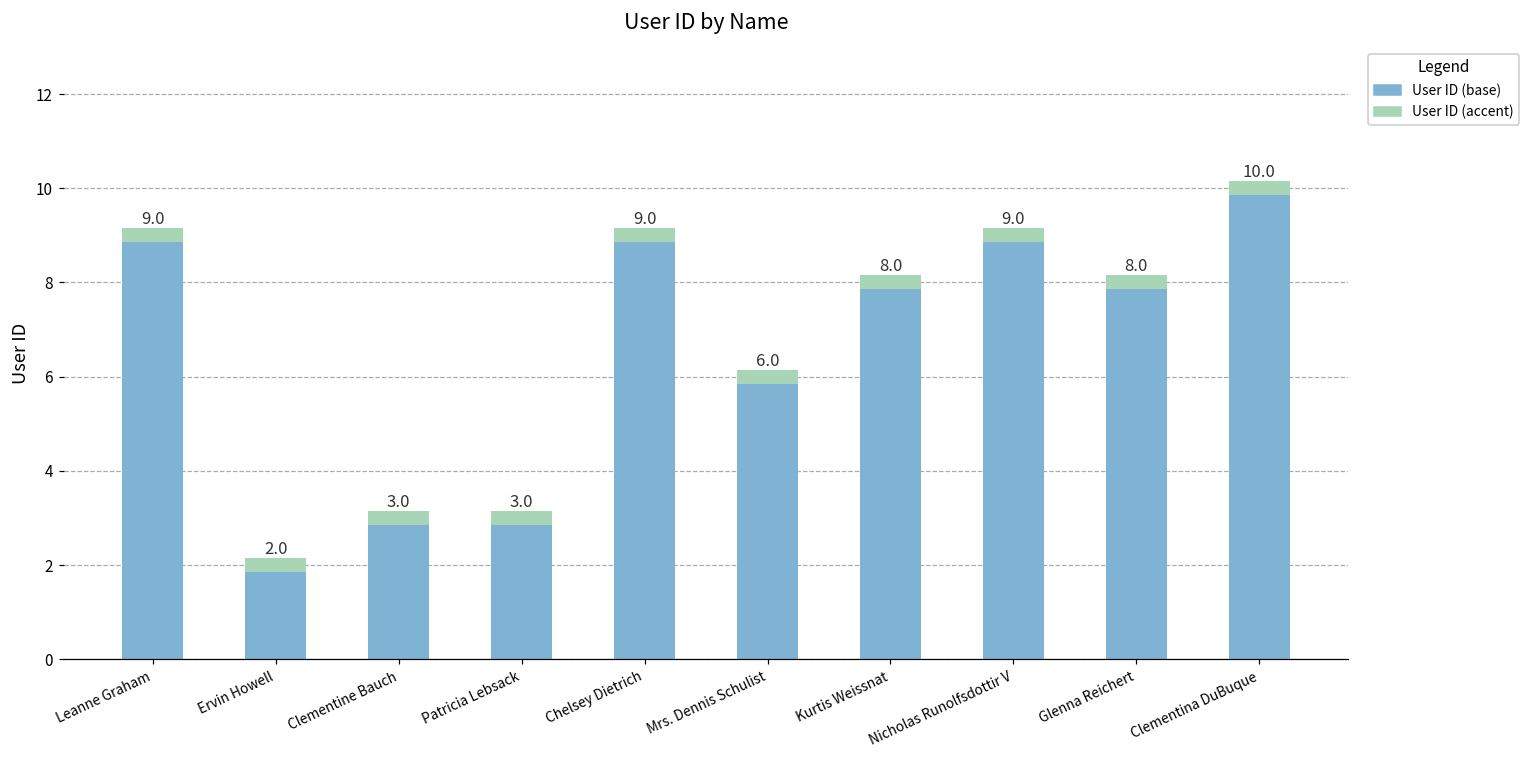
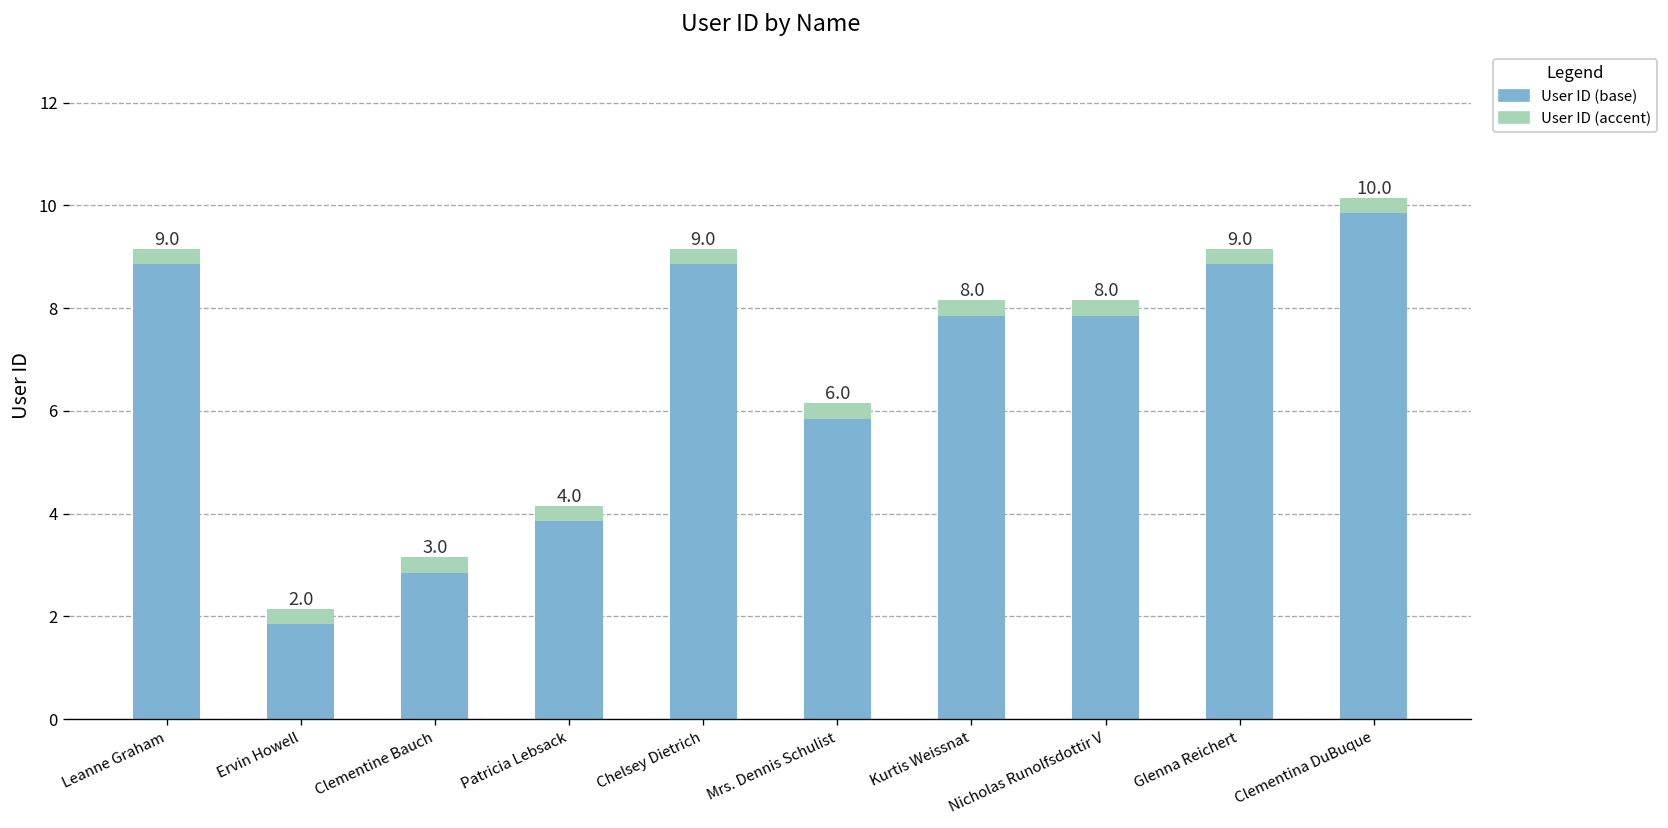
User ID (base), Patricia Lebsack: 3.0 -> 4.0
User ID (base), Nicholas Runolfsdottir V: 9.0 -> 8.0
User ID (base), Glenna Reichert: 8.0 -> 9.0
